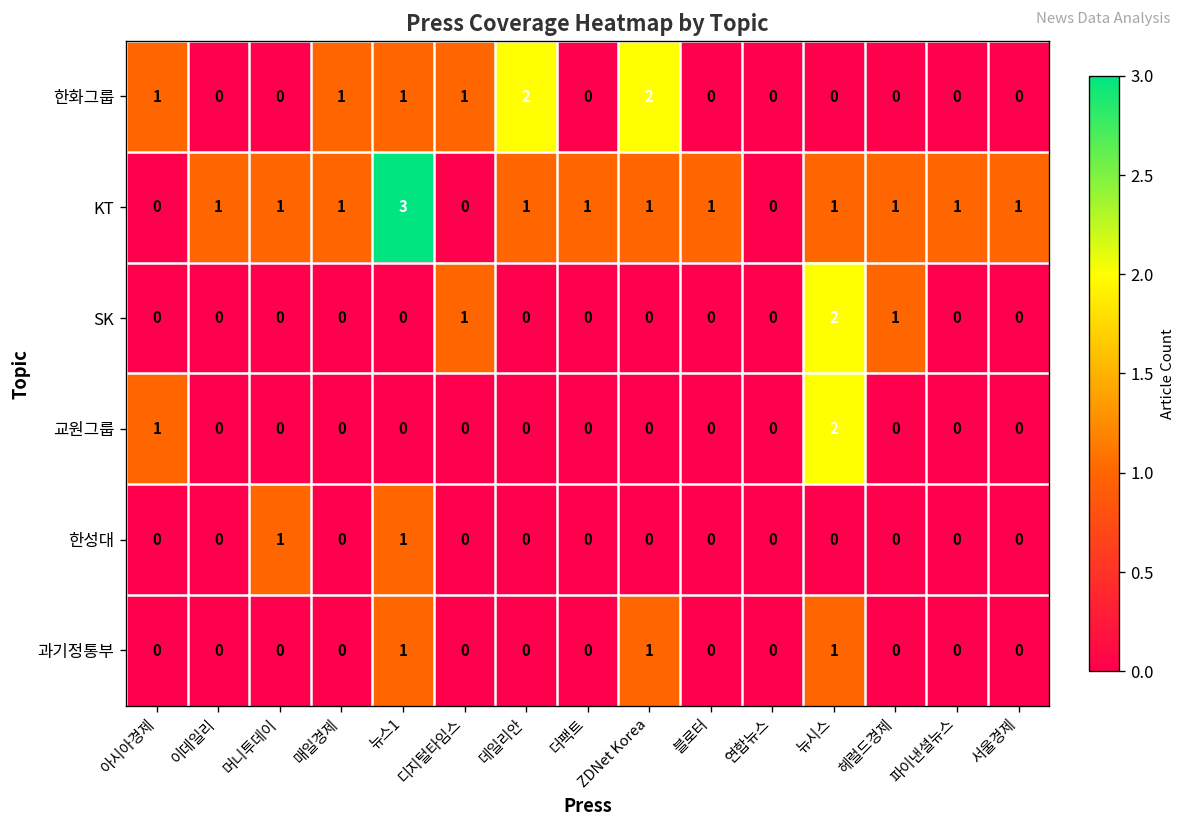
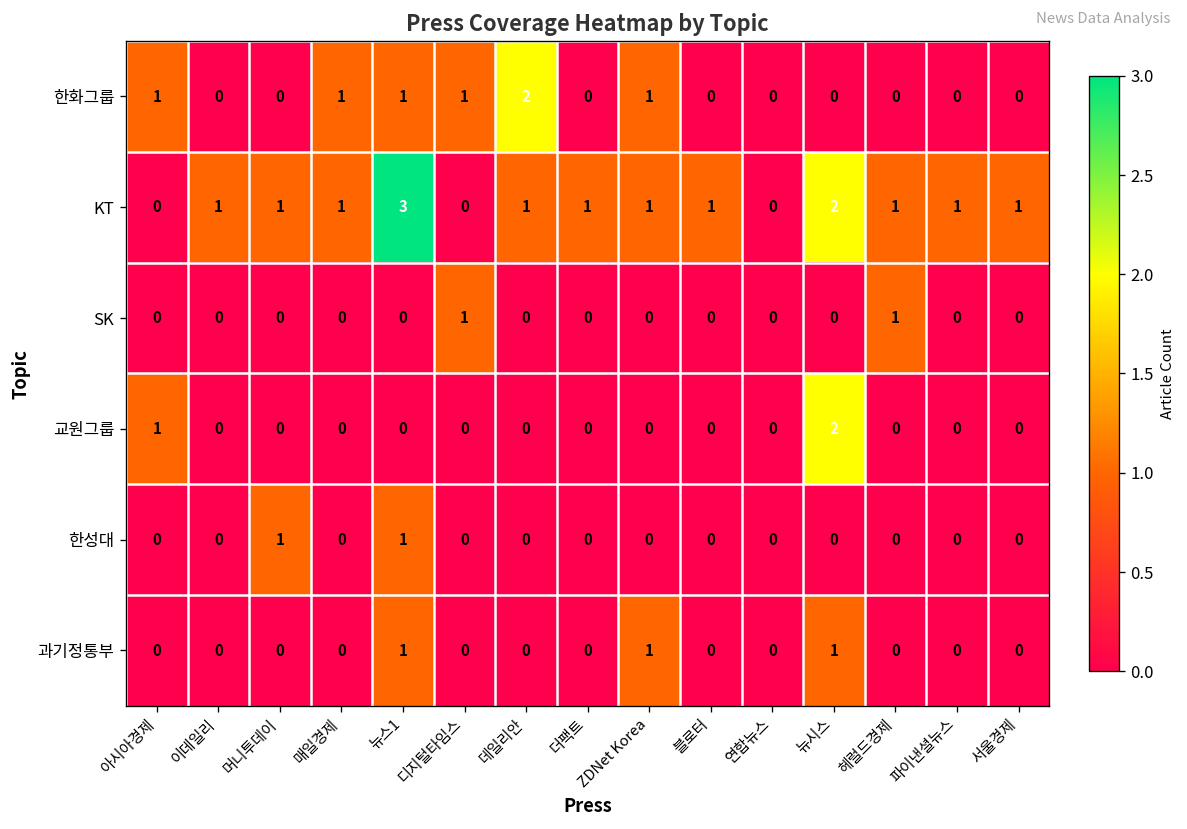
한화그룹, ZDNet Korea: 2 -> 1
KT, 뉴시스: 1 -> 2
SK, 뉴시스: 2 -> 0
